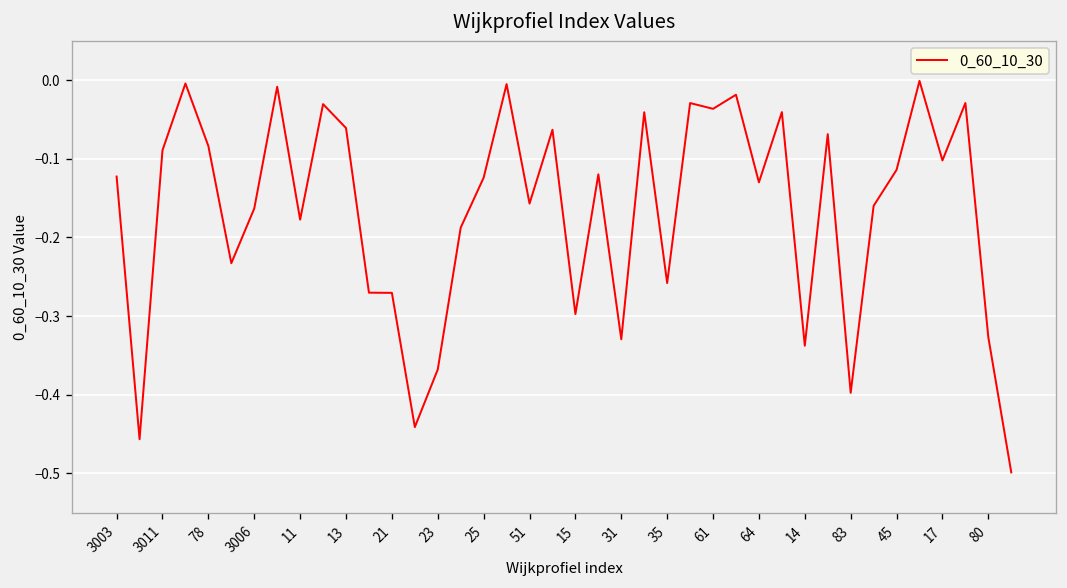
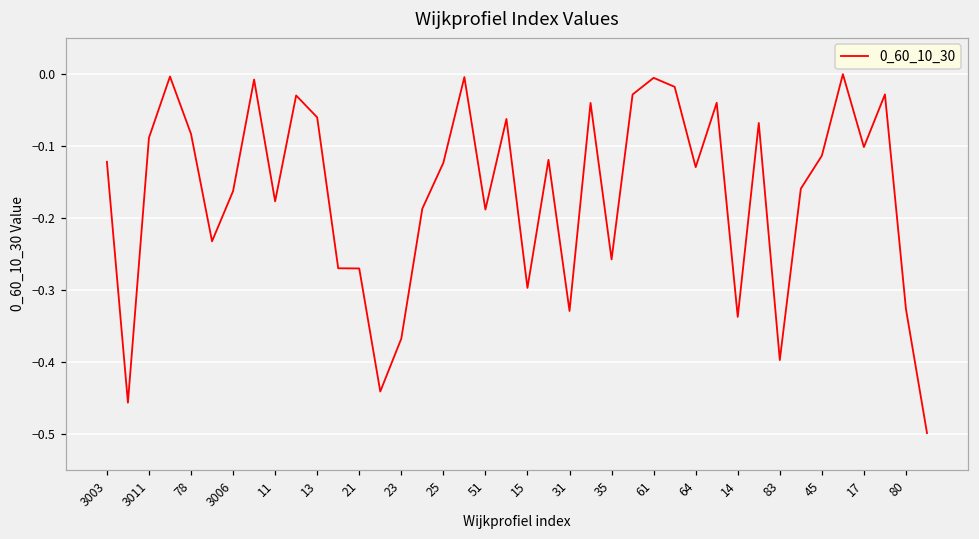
51: -0.16 -> -0.19
61: -0.04 -> -0.01
